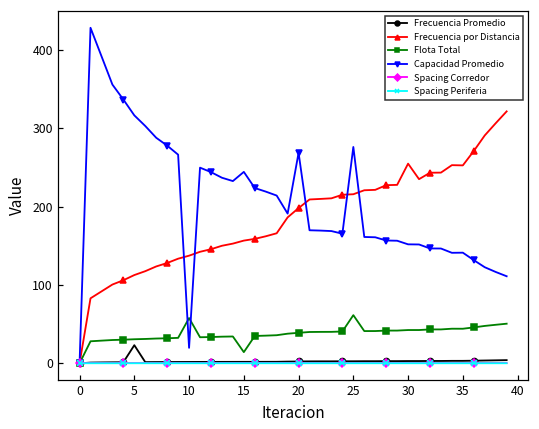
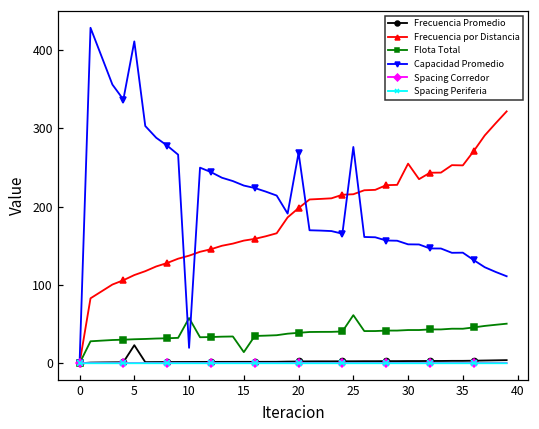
Capacidad Promedio, 5: 320 -> 410
Capacidad Promedio, 15: 240 -> 230
